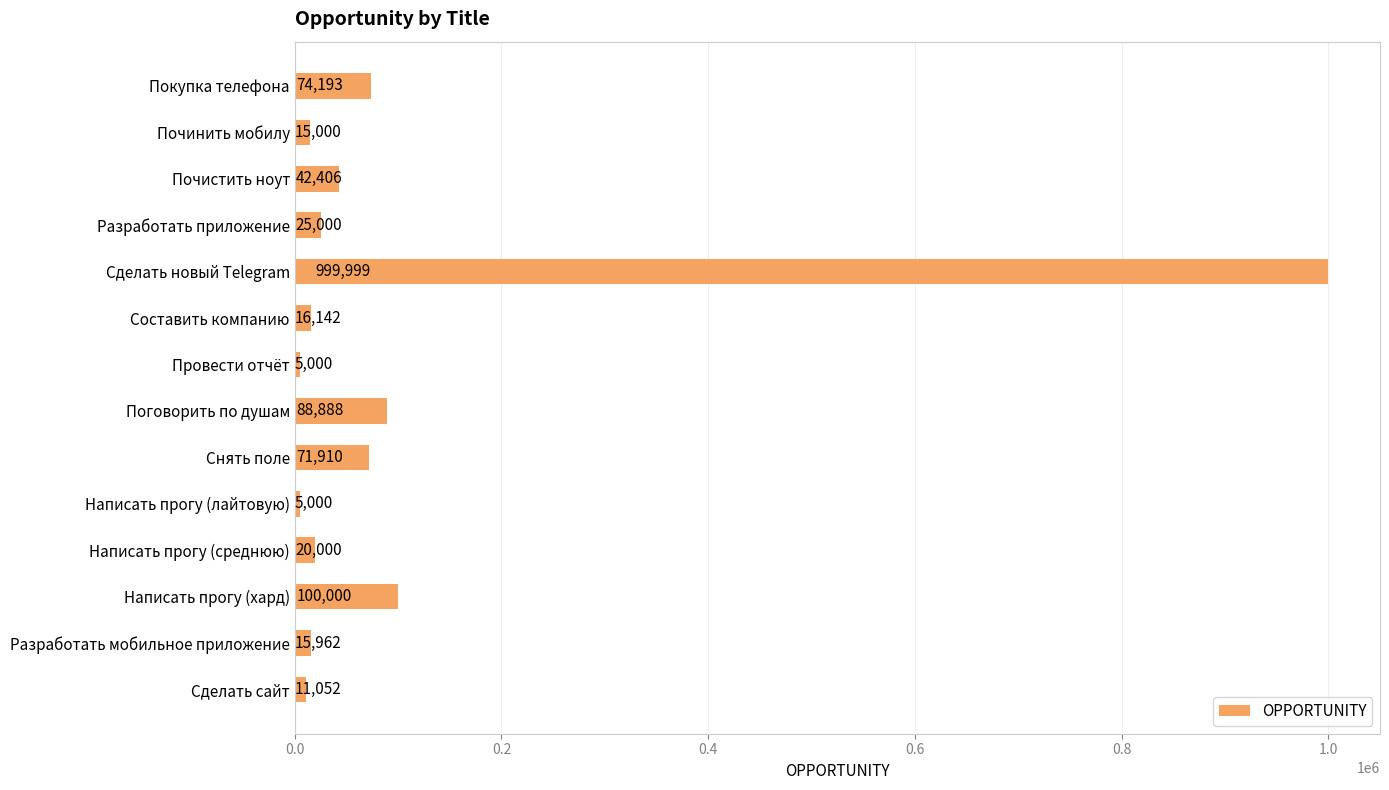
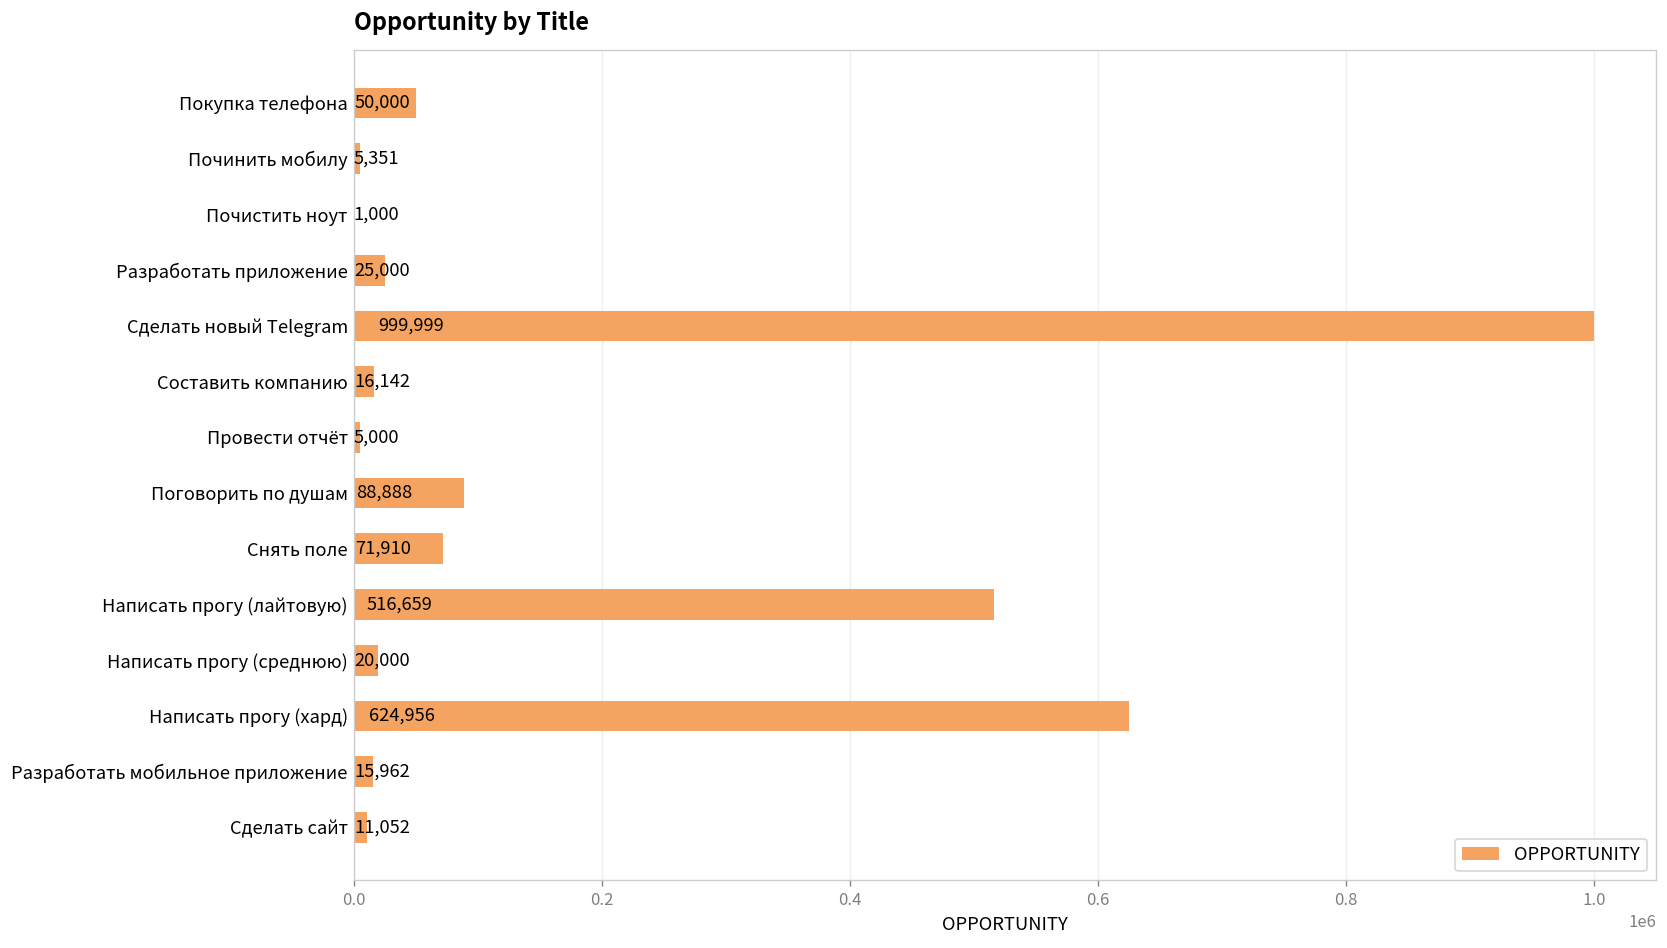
Покупка телефона: 74,193 -> 50,000
Починить мобилу: 15,000 -> 5,351
Почистить ноут: 42,406 -> 1,000
Написать прогу (лайтовую): 5,000 -> 516,659
Написать прогу (хард): 100,000 -> 624,956
